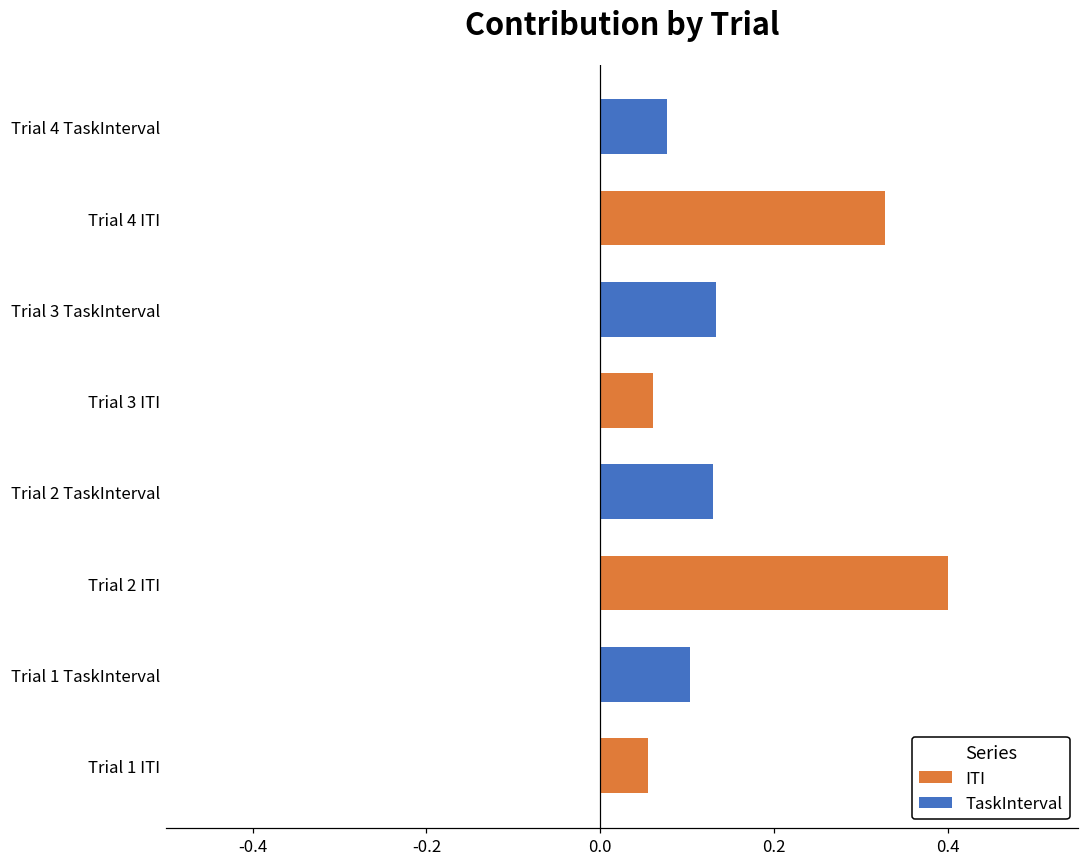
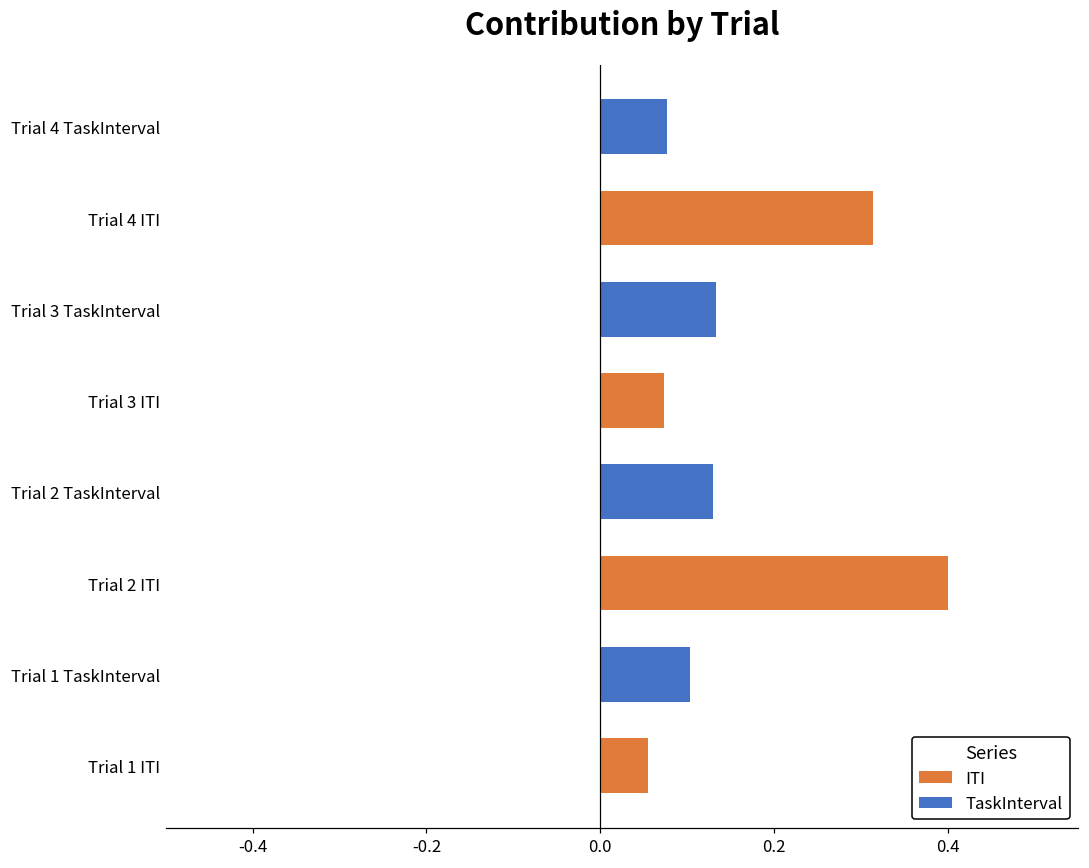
ITI, Trial 4 ITI: 0.33 -> 0.31
ITI, Trial 3 ITI: 0.06 -> 0.07
